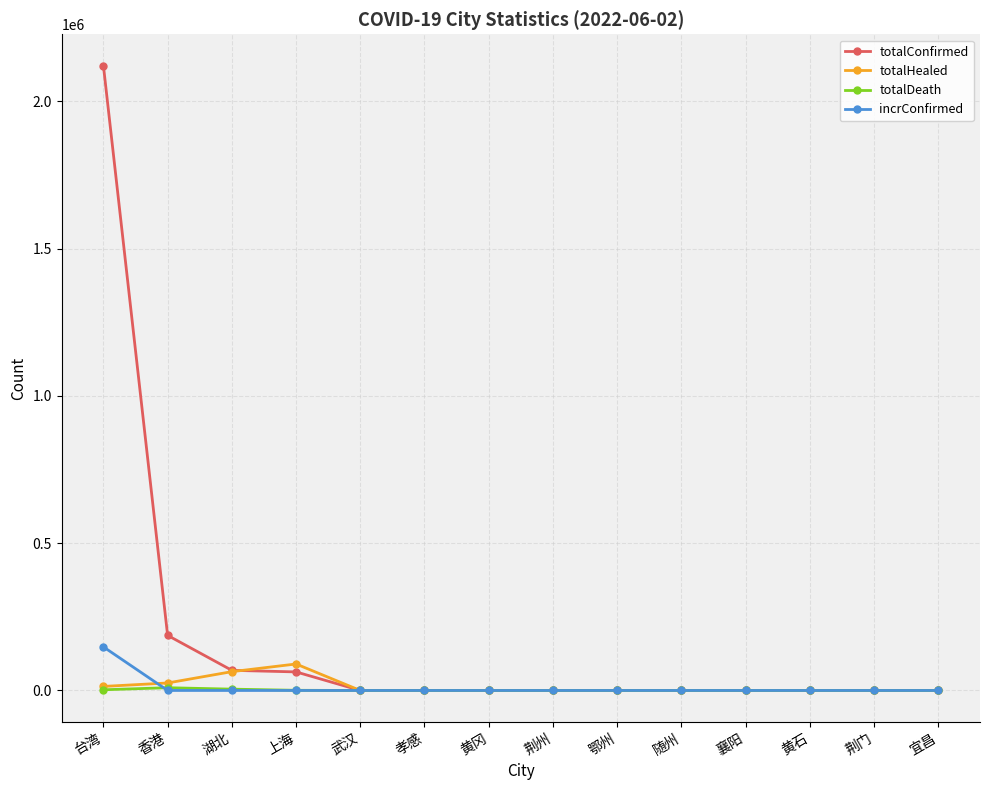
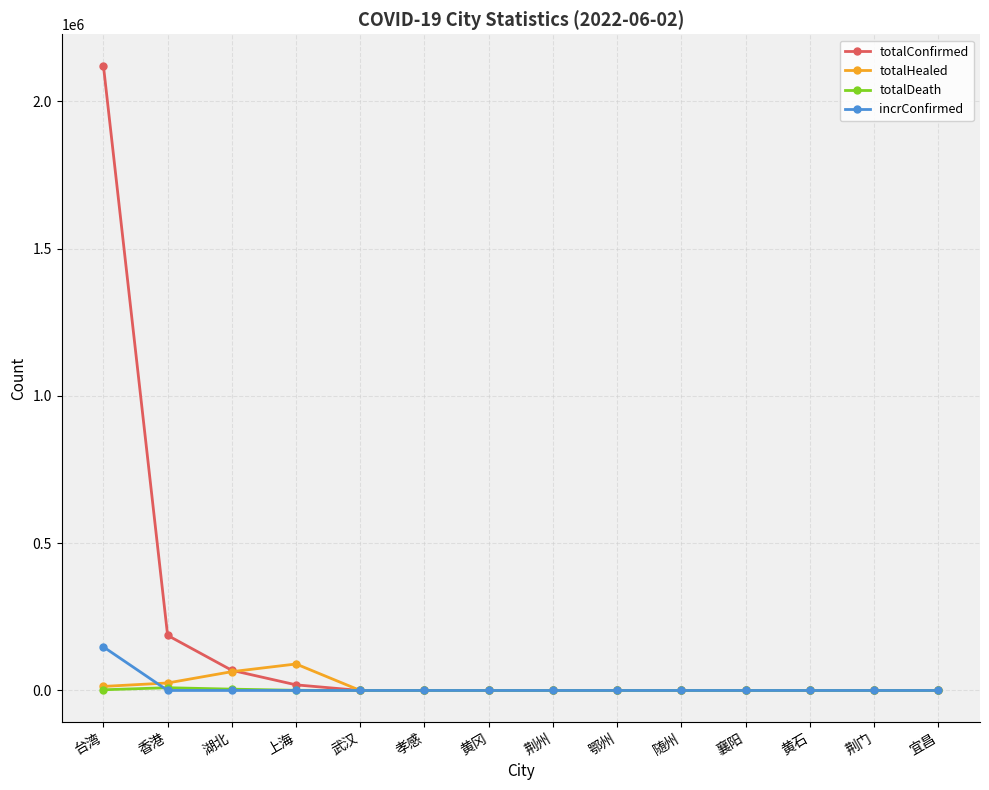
totalConfirmed, 上海: 60000 -> 20000
